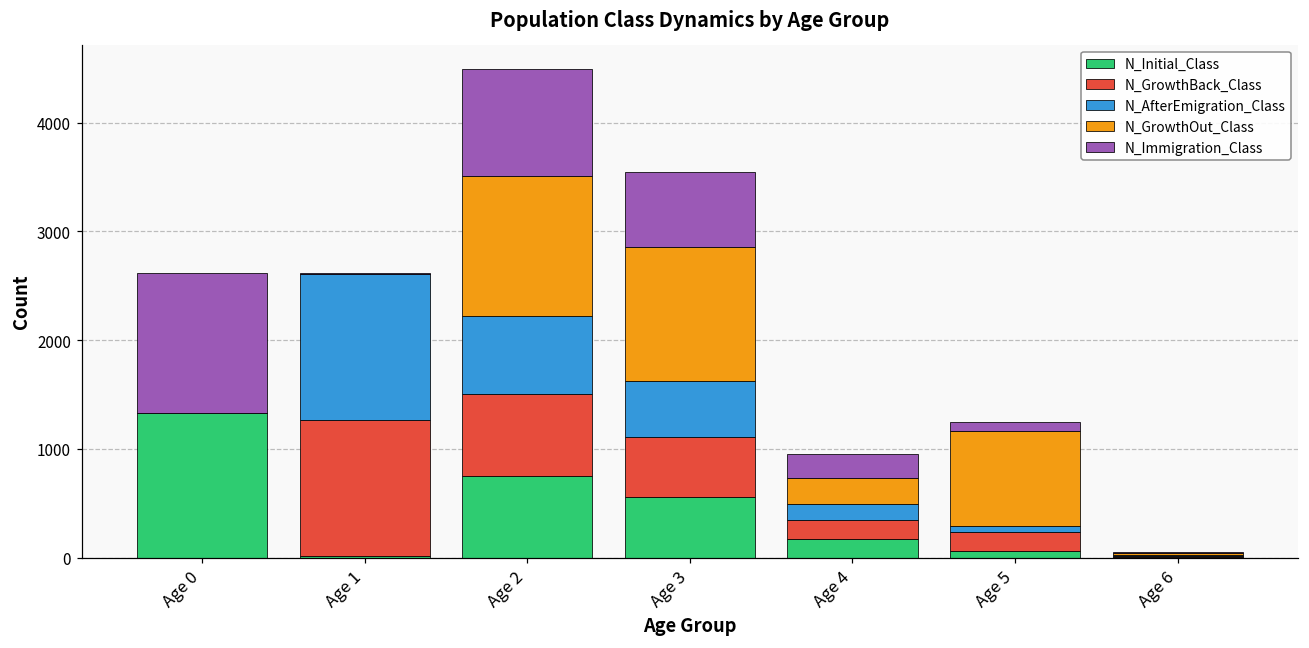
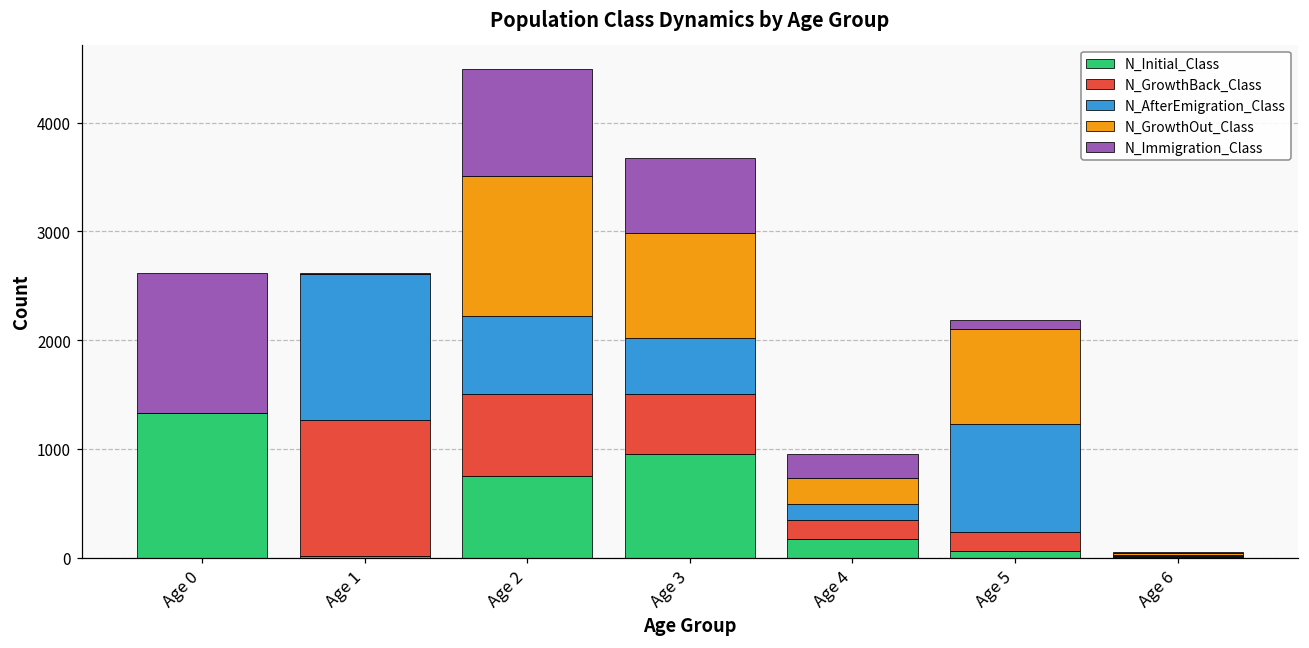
N_Initial_Class, Age 3: 600 -> 1000
N_GrowthOut_Class, Age 3: 1200 -> 1000
N_AfterEmigration_Class, Age 5: 100 -> 1000
